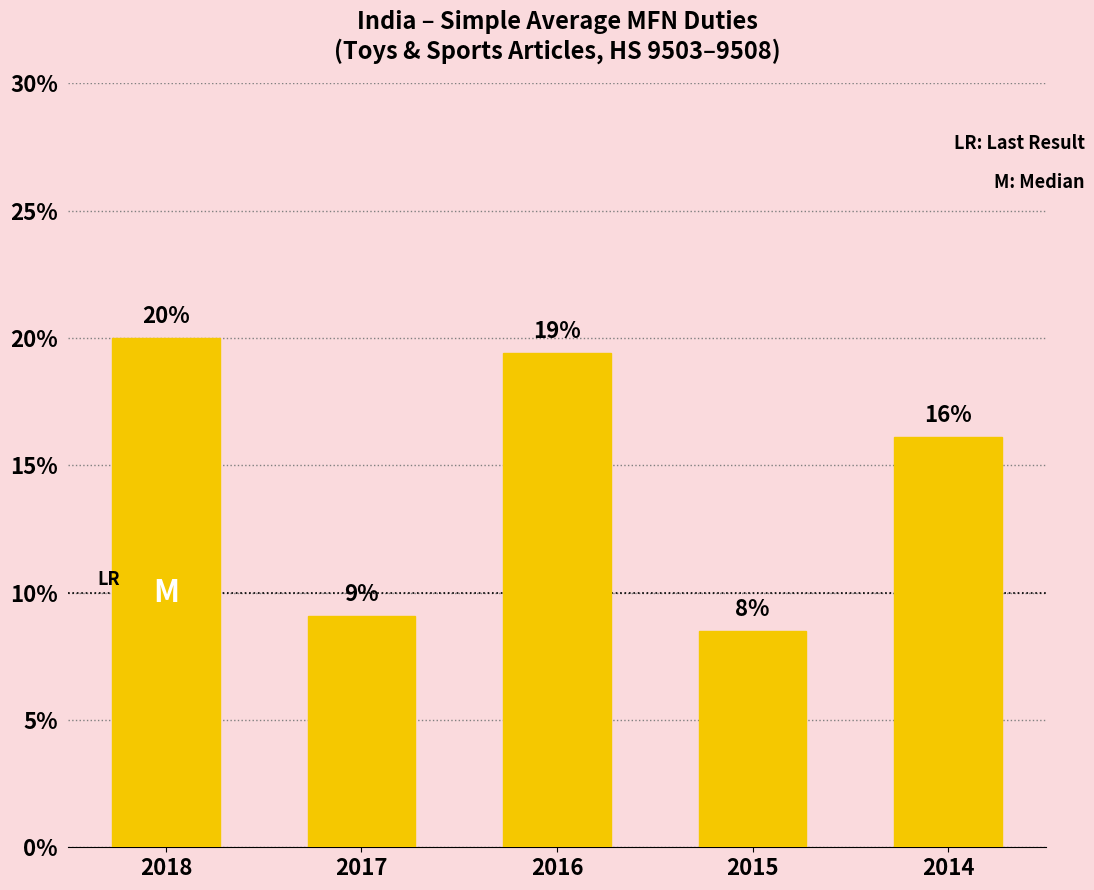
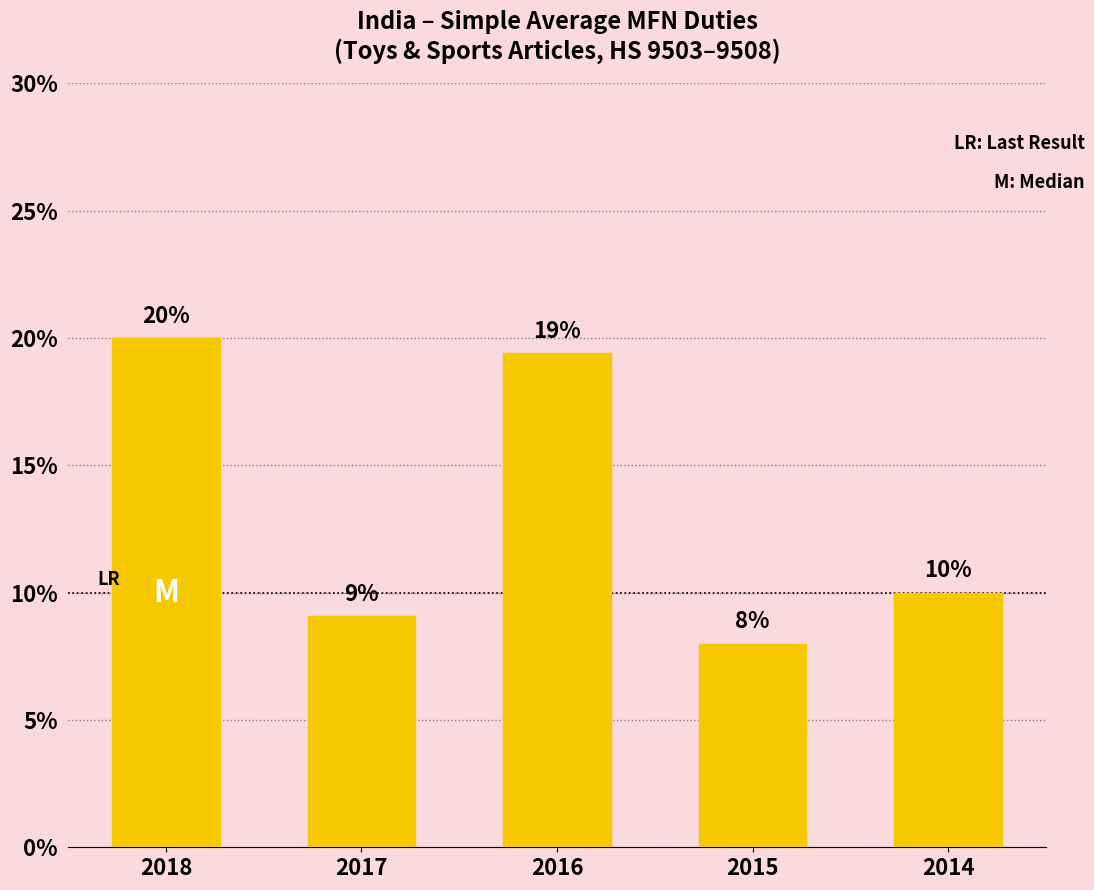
2015: 8.5% -> 8.0%
2014: 16% -> 10%
